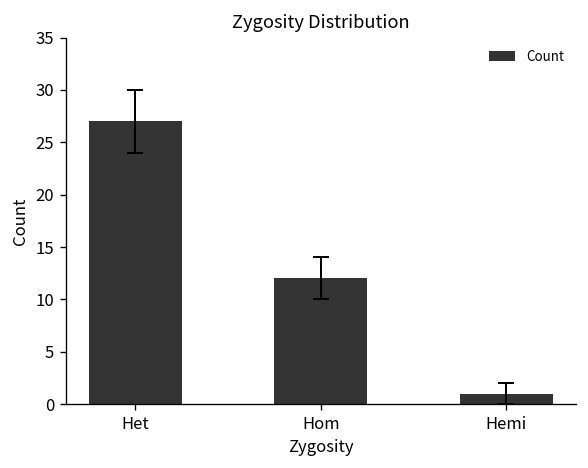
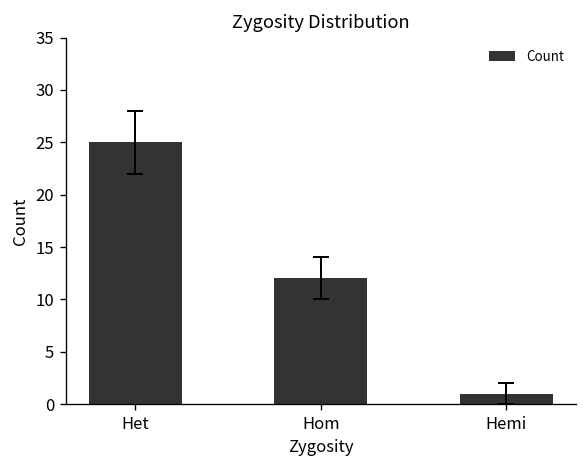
Count, Het: 27 -> 25
